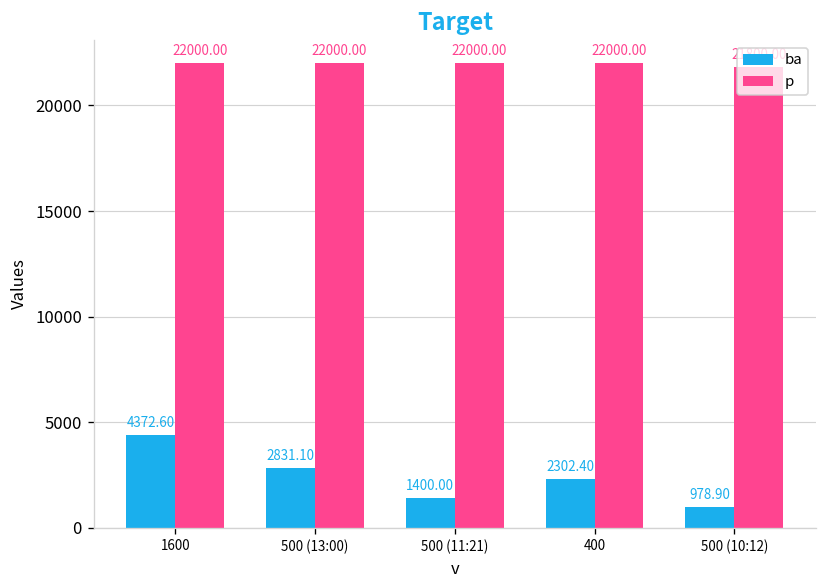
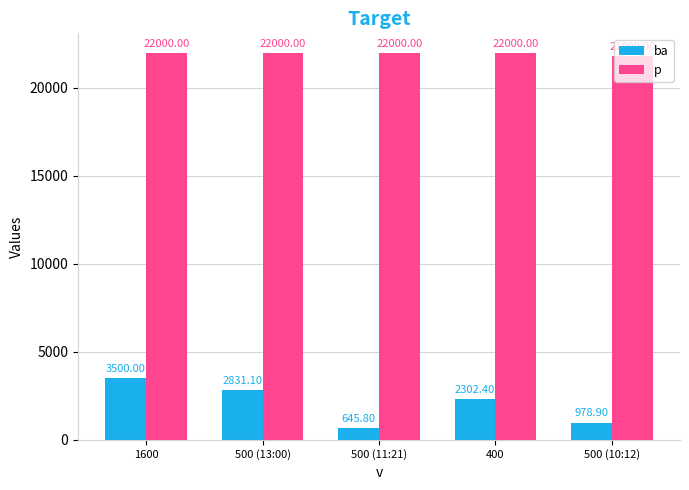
ba, 1600: 4372.60 -> 3500.00
ba, 500 (11:21): 1400.00 -> 645.80
